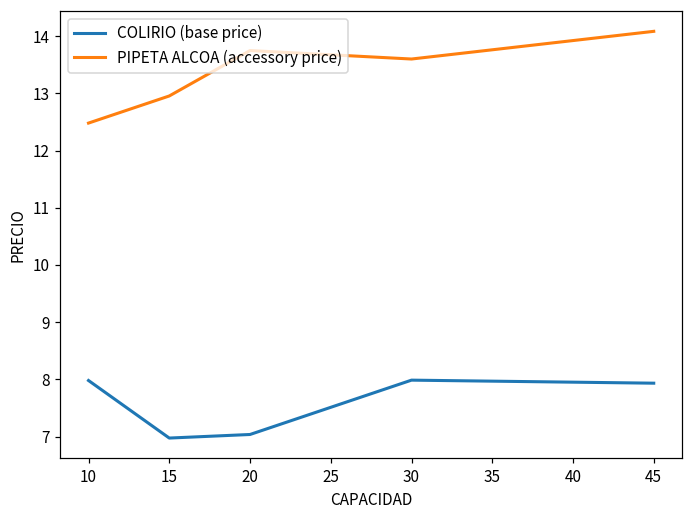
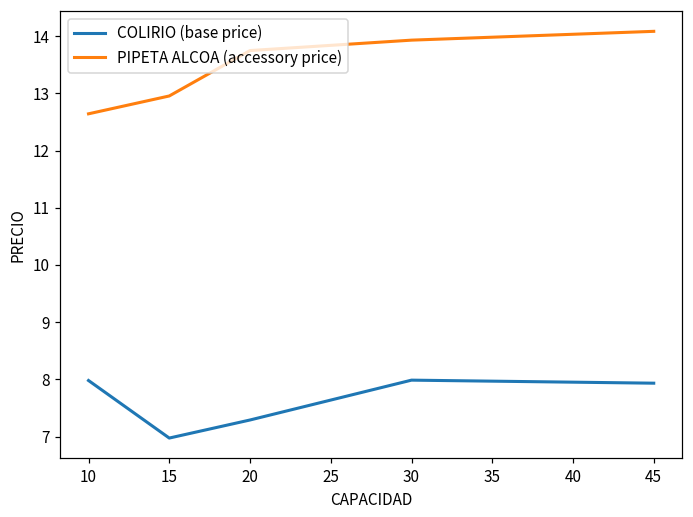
PIPETA ALCOA (accessory price), 10: 12.5 -> 12.6
COLIRIO (base price), 20: 7.0 -> 7.3
PIPETA ALCOA (accessory price), 30: 13.6 -> 13.9
